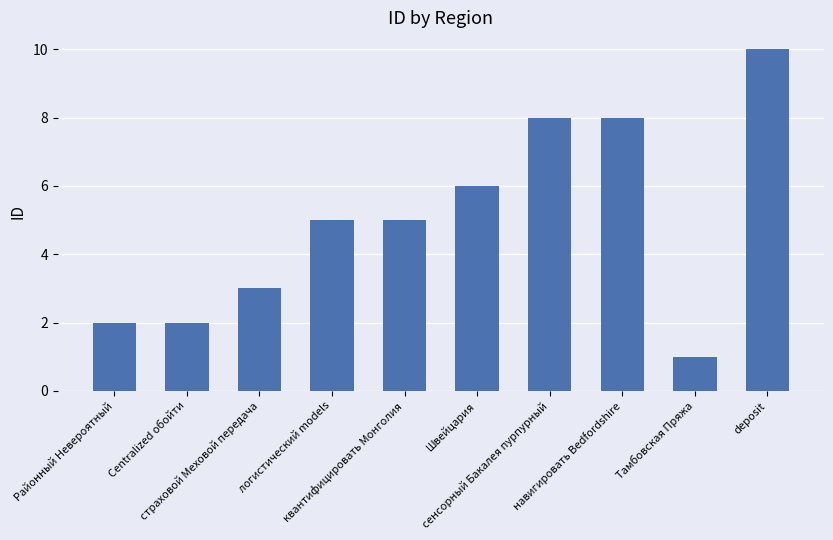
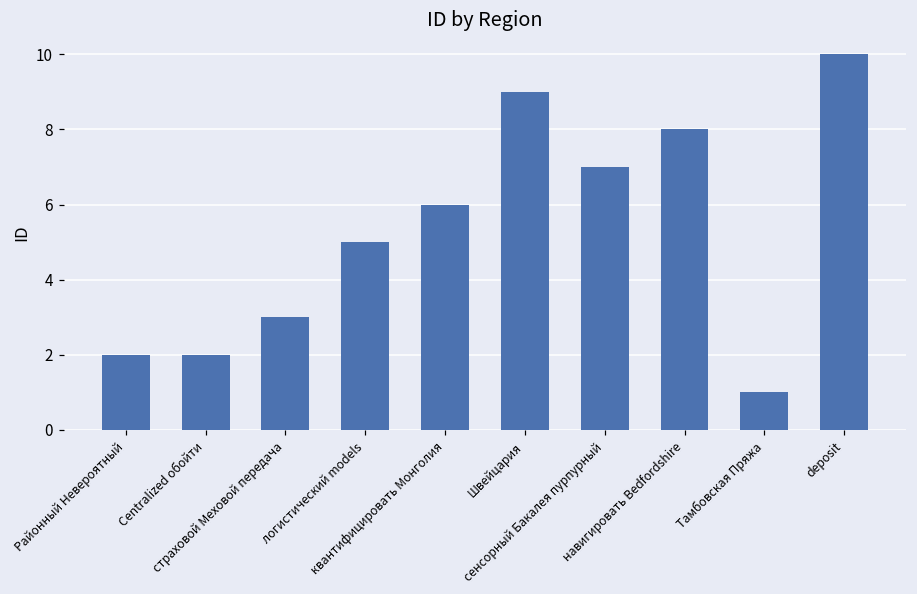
квантифицировать Монголия: 5 -> 6
Швейцария: 6 -> 9
сенсорный Бакалея пурпурный: 8 -> 7
